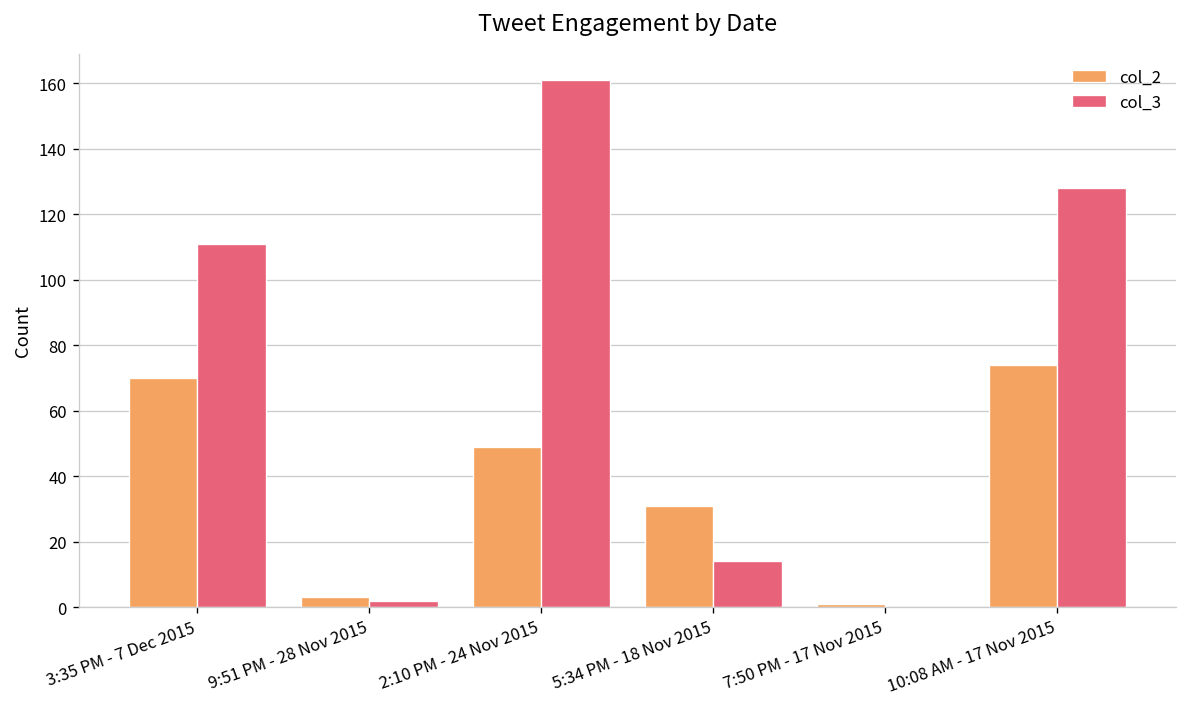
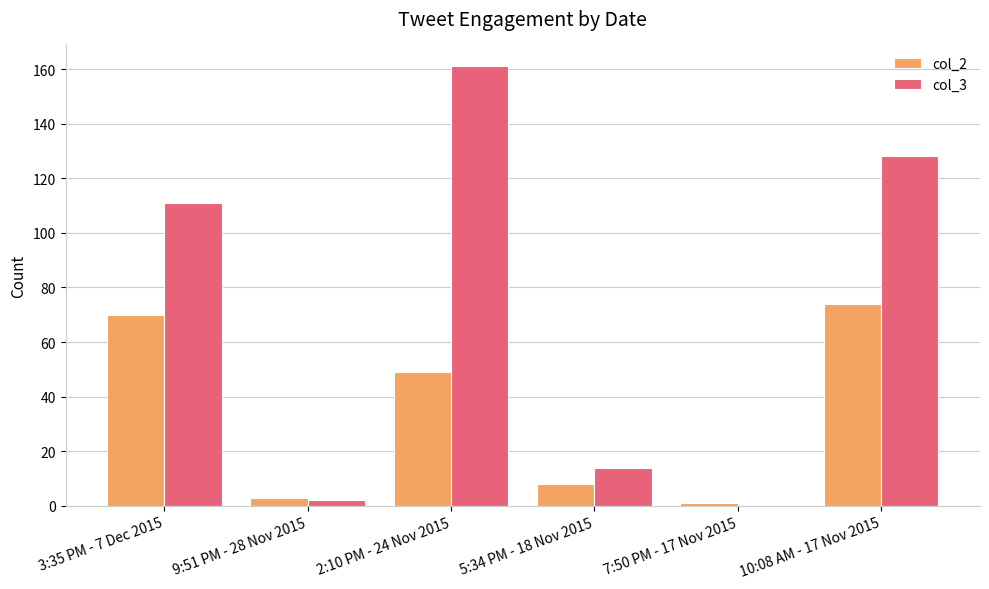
col_2, 5:34 PM - 18 Nov 2015: 31 -> 8
